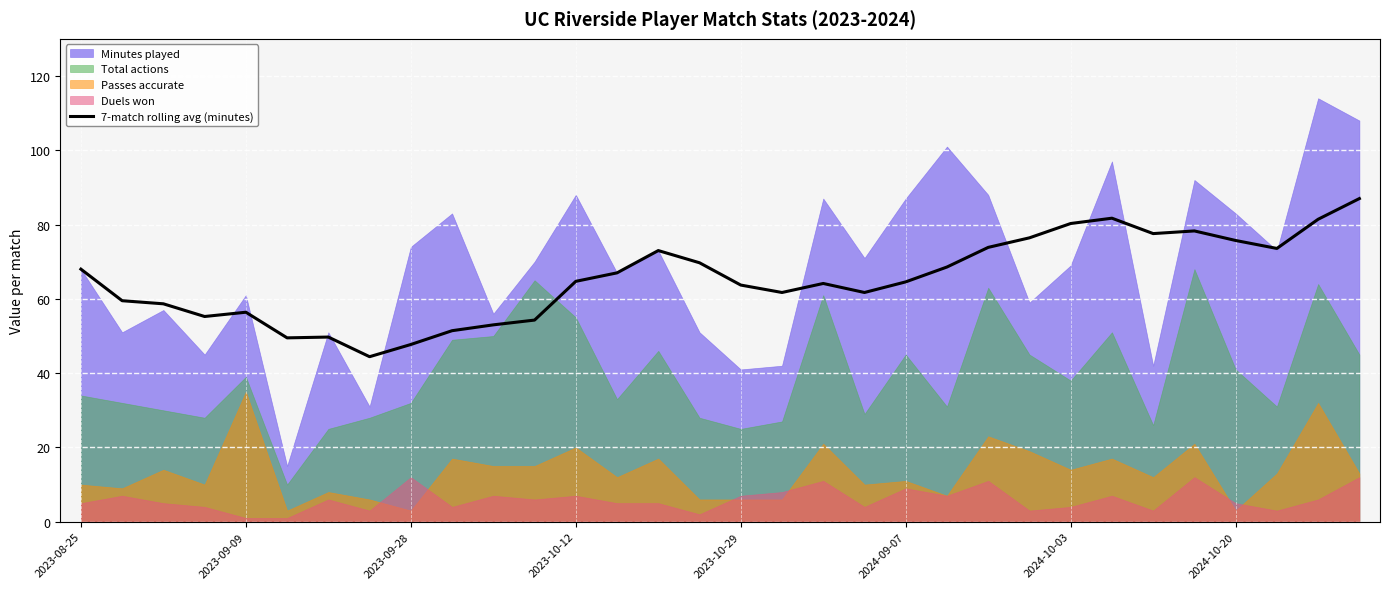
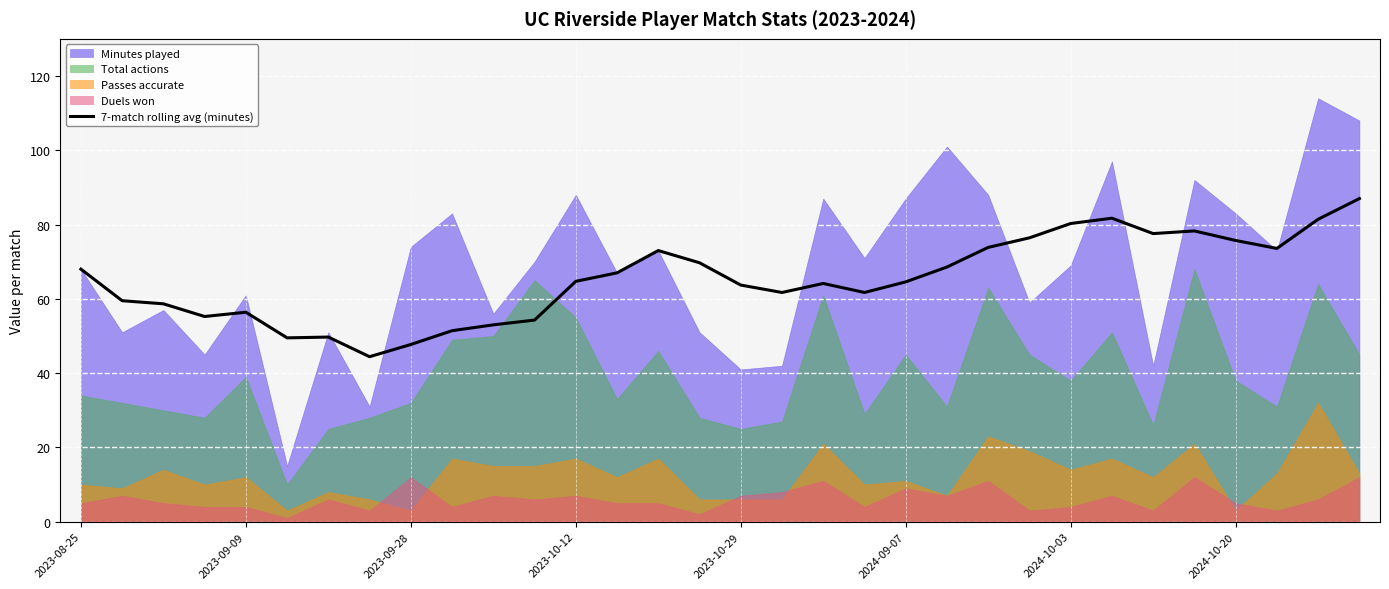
Passes accurate, 2023-09-09: 35 -> 12
Duels won, 2023-09-09: 1 -> 4
Passes accurate, 2023-10-12: 20 -> 17
Total actions, 2024-10-20: 41 -> 38
